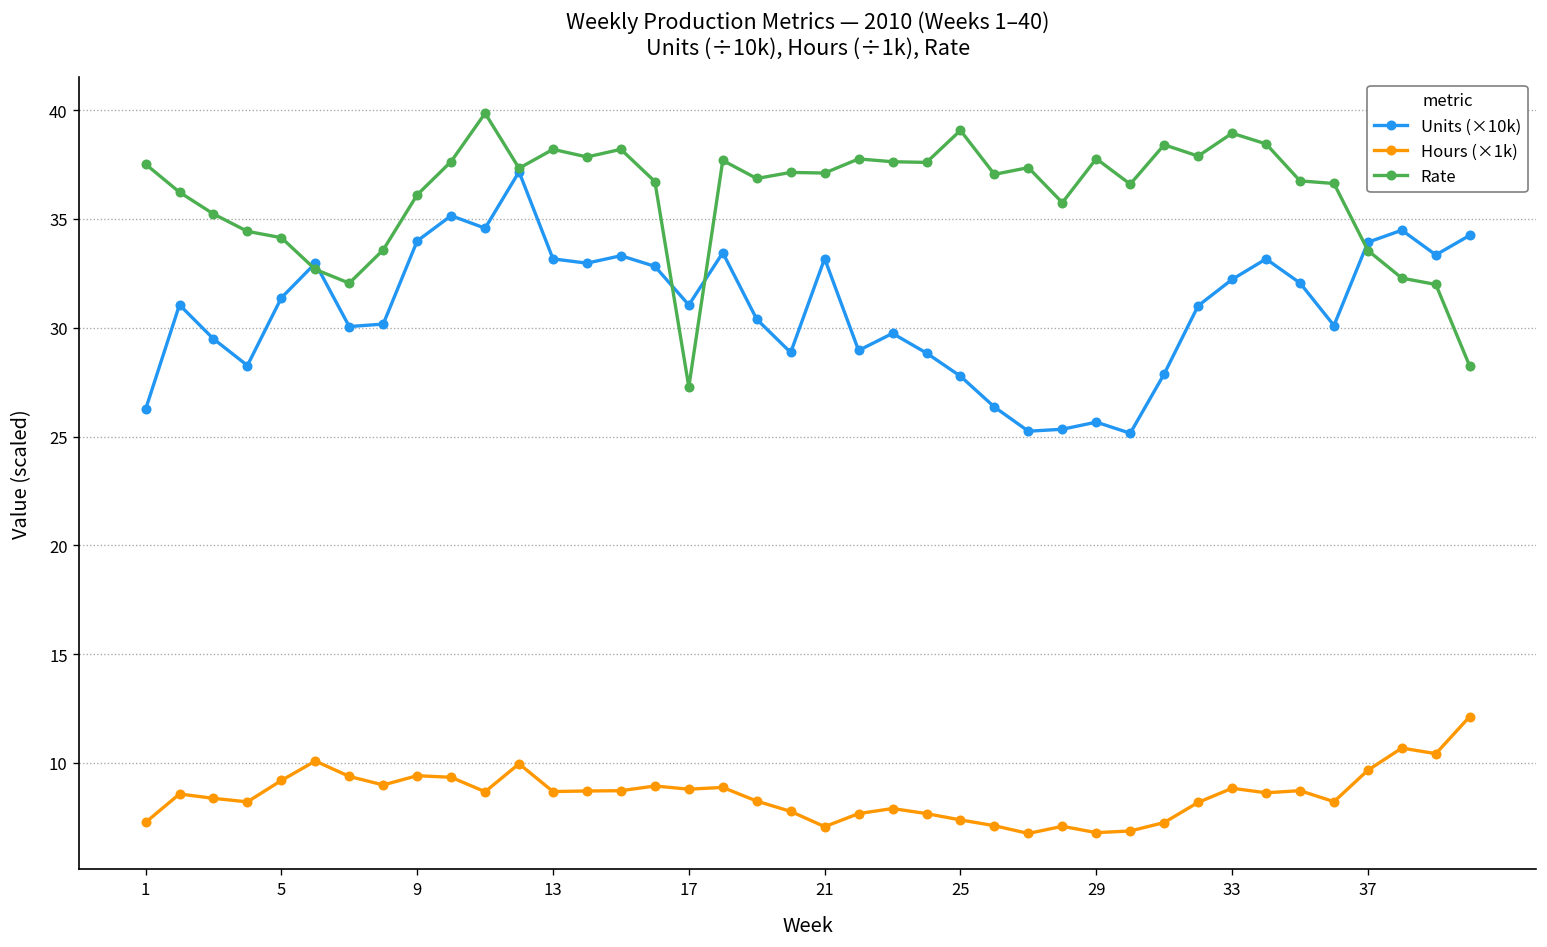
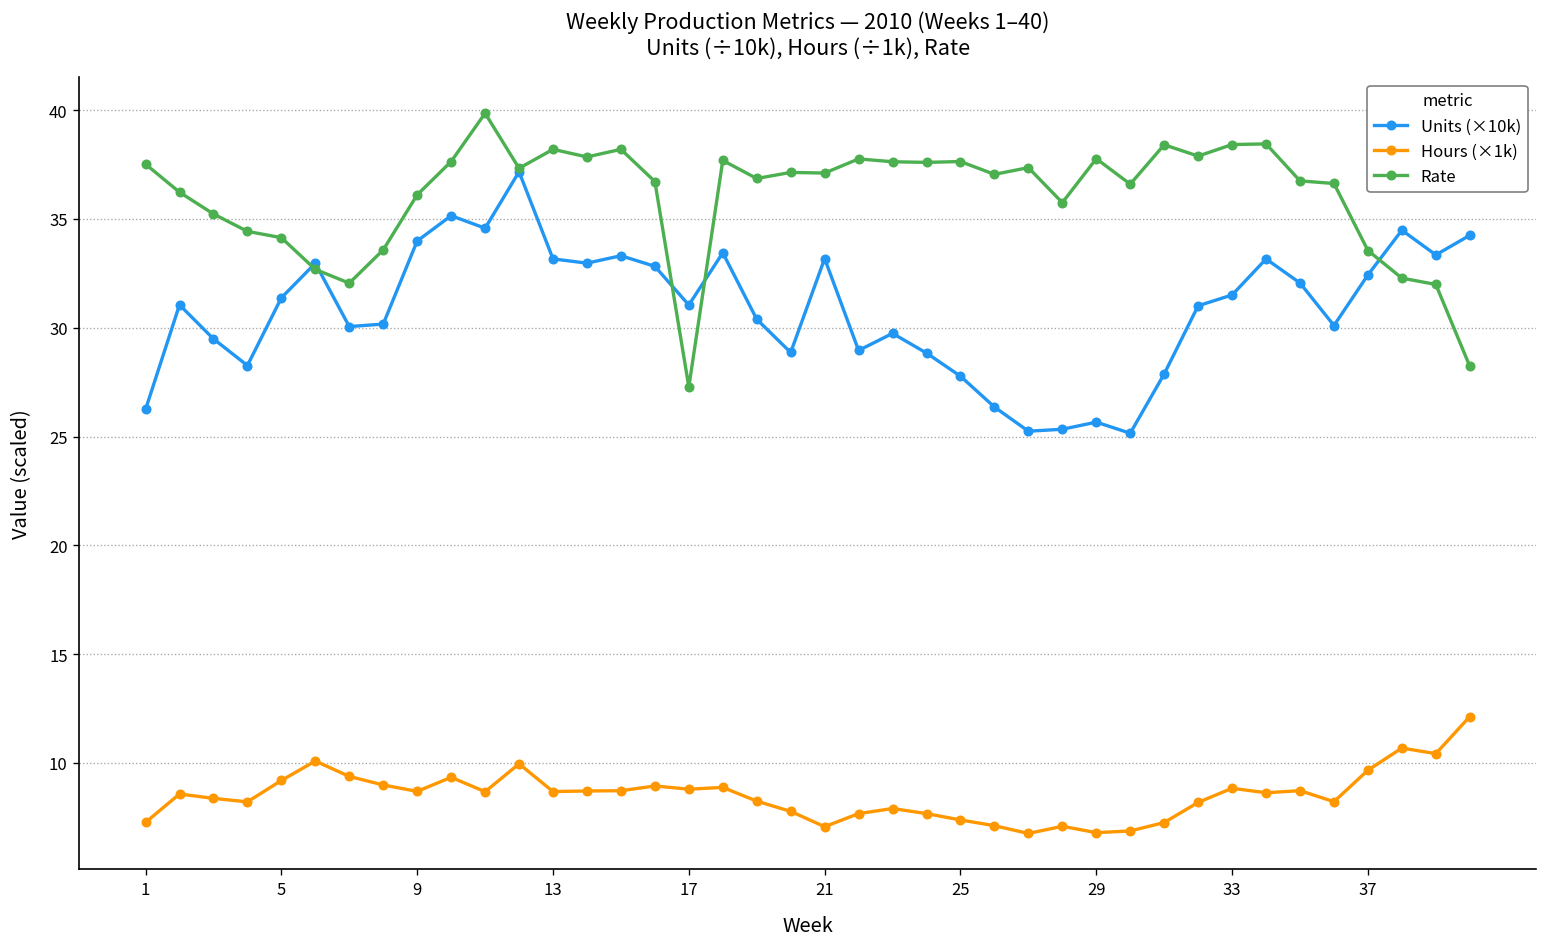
Hours (×1k), 9: 9.4 -> 8.7
Rate, 25: 39.1 -> 37.6
Units (×10k), 33: 32.2 -> 31.5
Rate, 33: 38.9 -> 38.4
Units (×10k), 37: 33.9 -> 32.4
